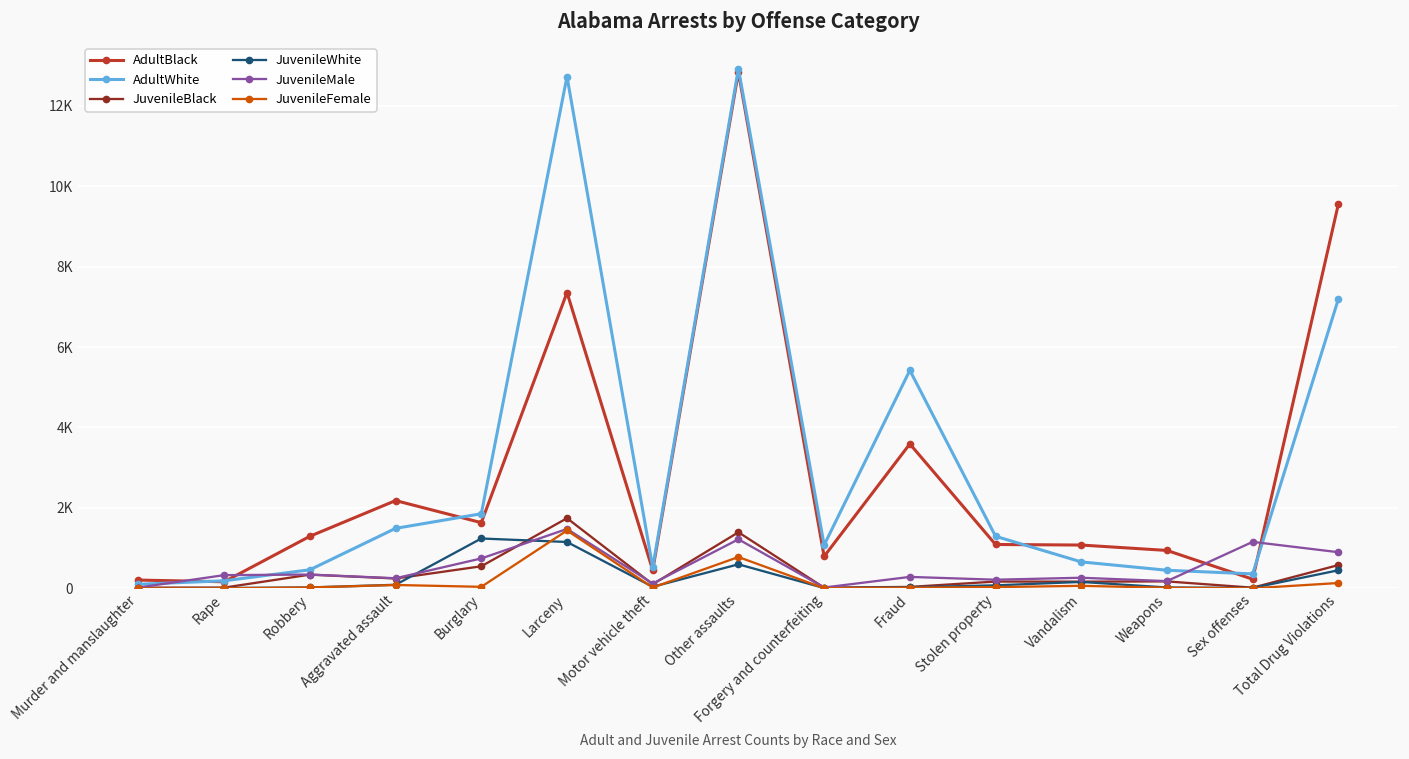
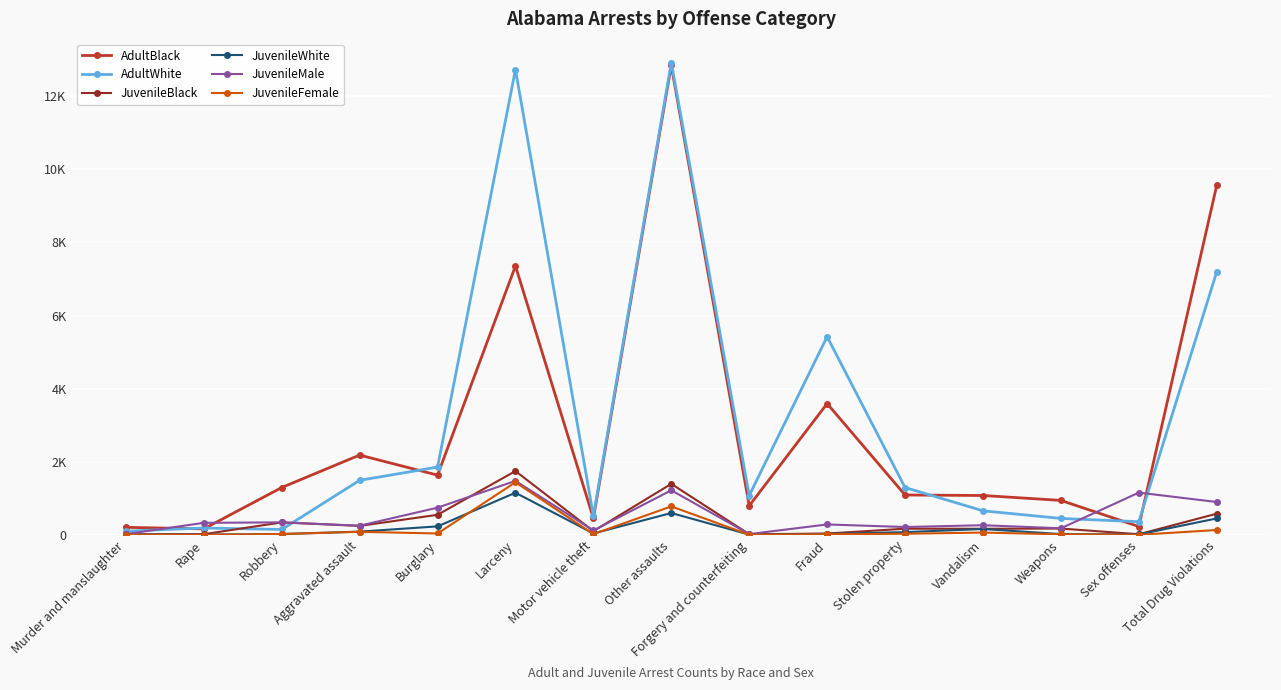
AdultWhite, Robbery: 500 -> 100
JuvenileWhite, Burglary: 1200 -> 200
